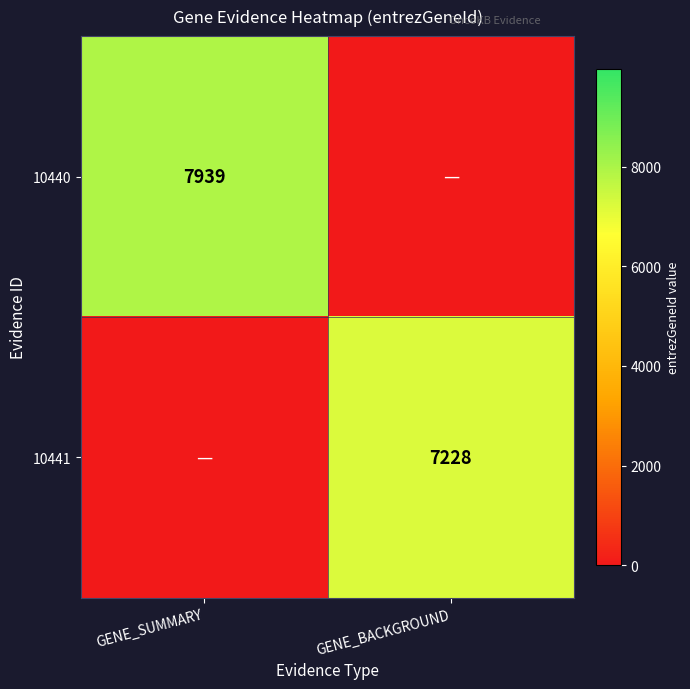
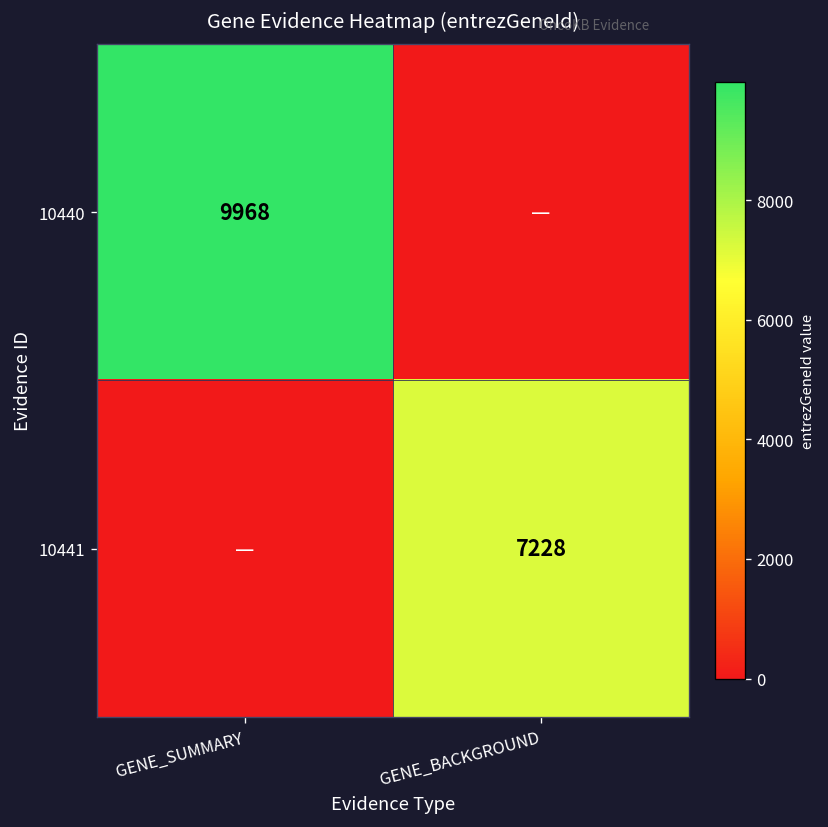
10440, GENE_SUMMARY: 7939 -> 9968
